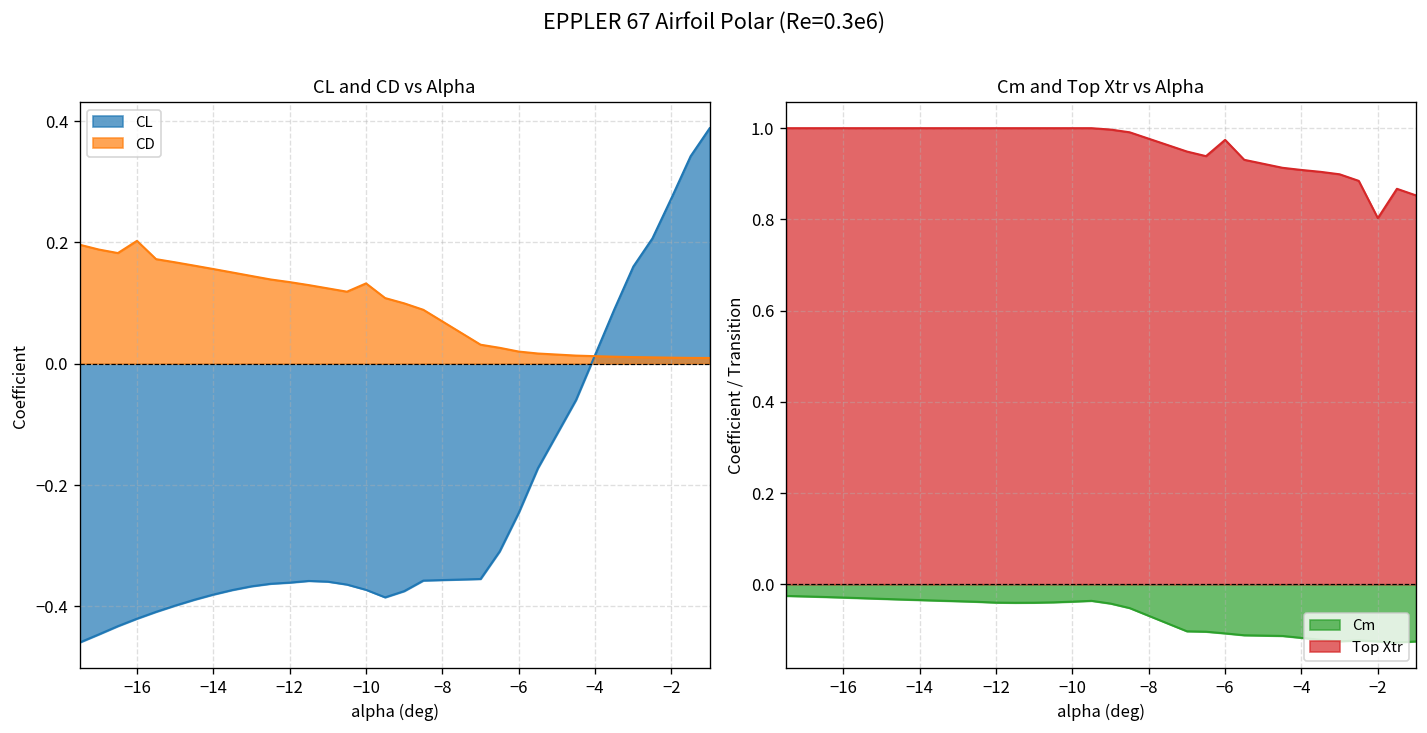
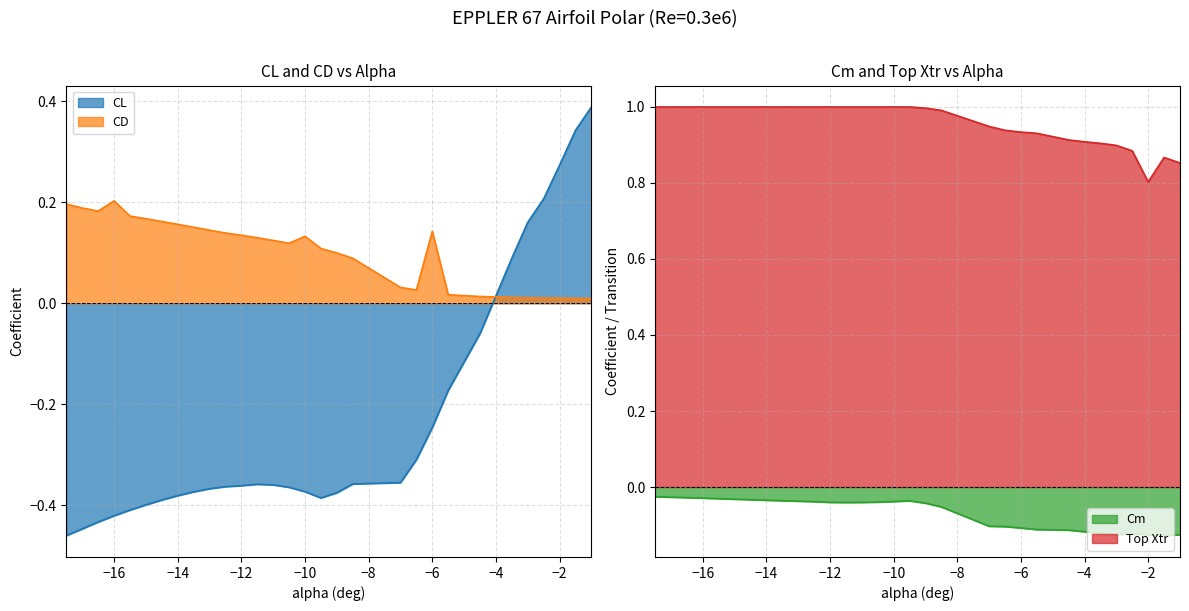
CL and CD vs Alpha, CD, −6: 0.02 -> 0.14
Cm and Top Xtr vs Alpha, Top Xtr, −6: 0.97 -> 0.93
